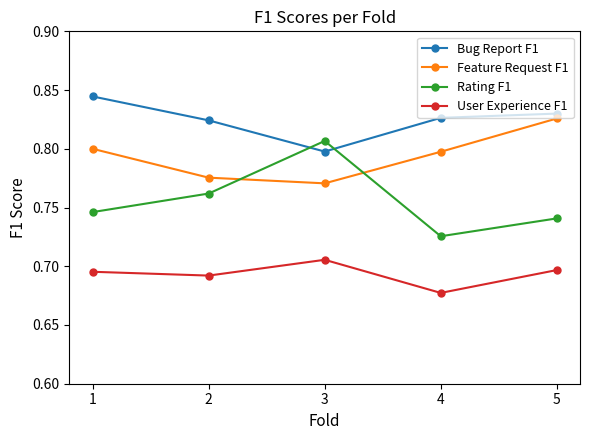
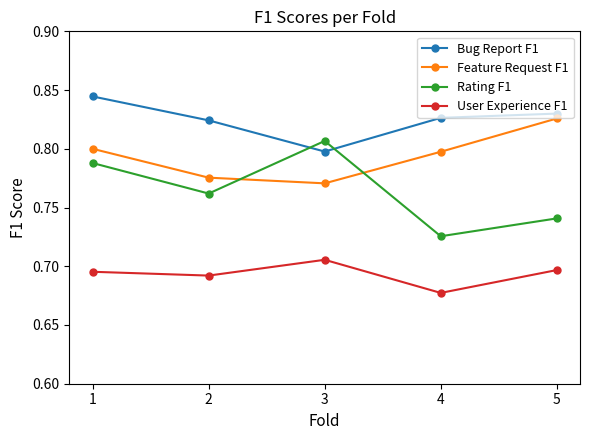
Rating F1, 1: 0.746 -> 0.788
